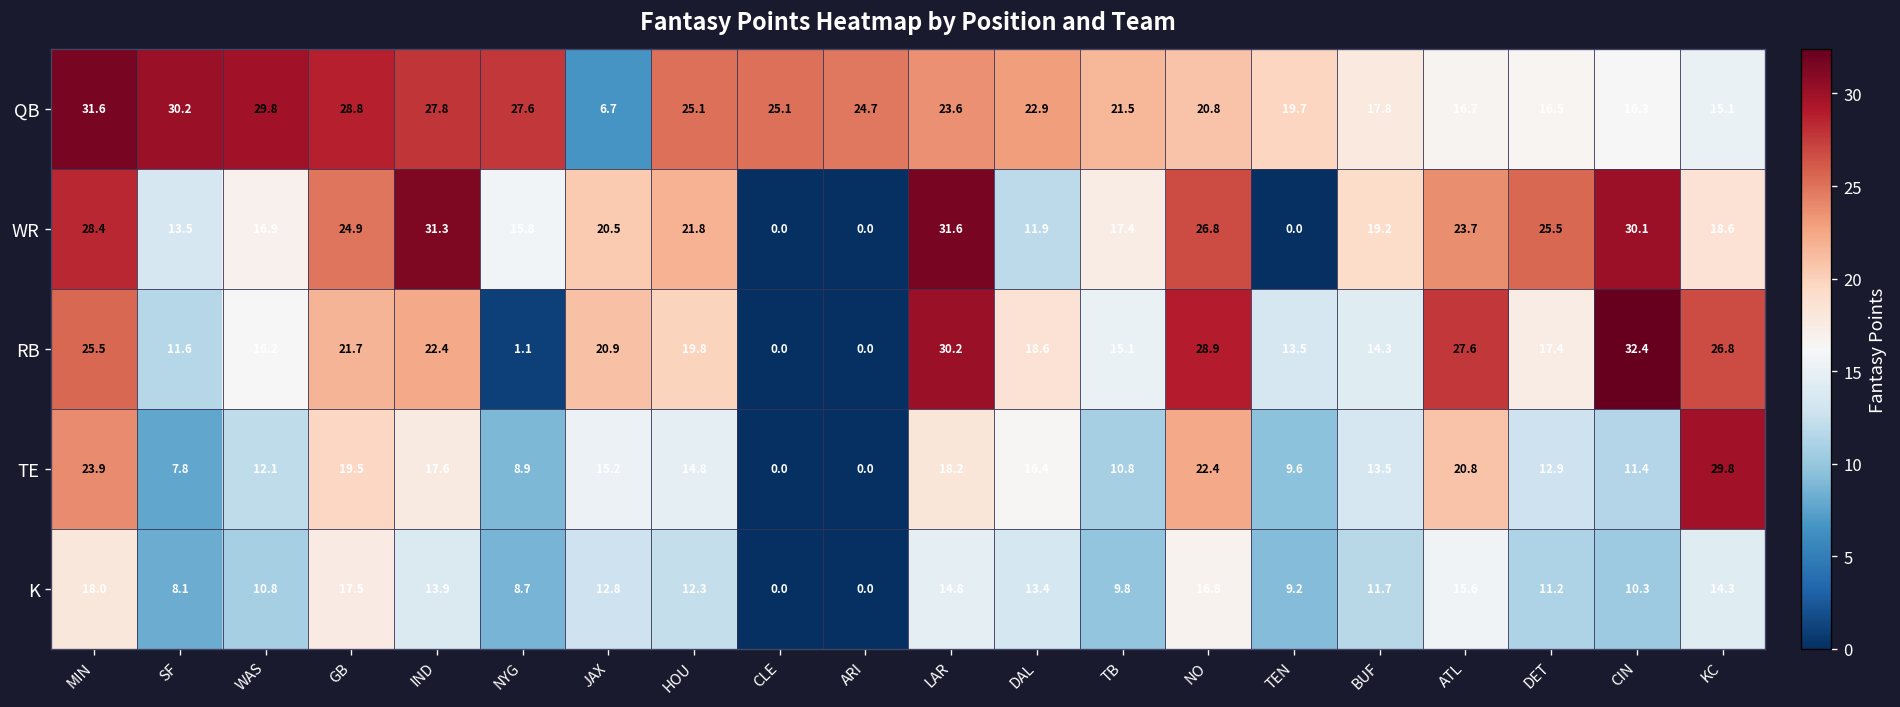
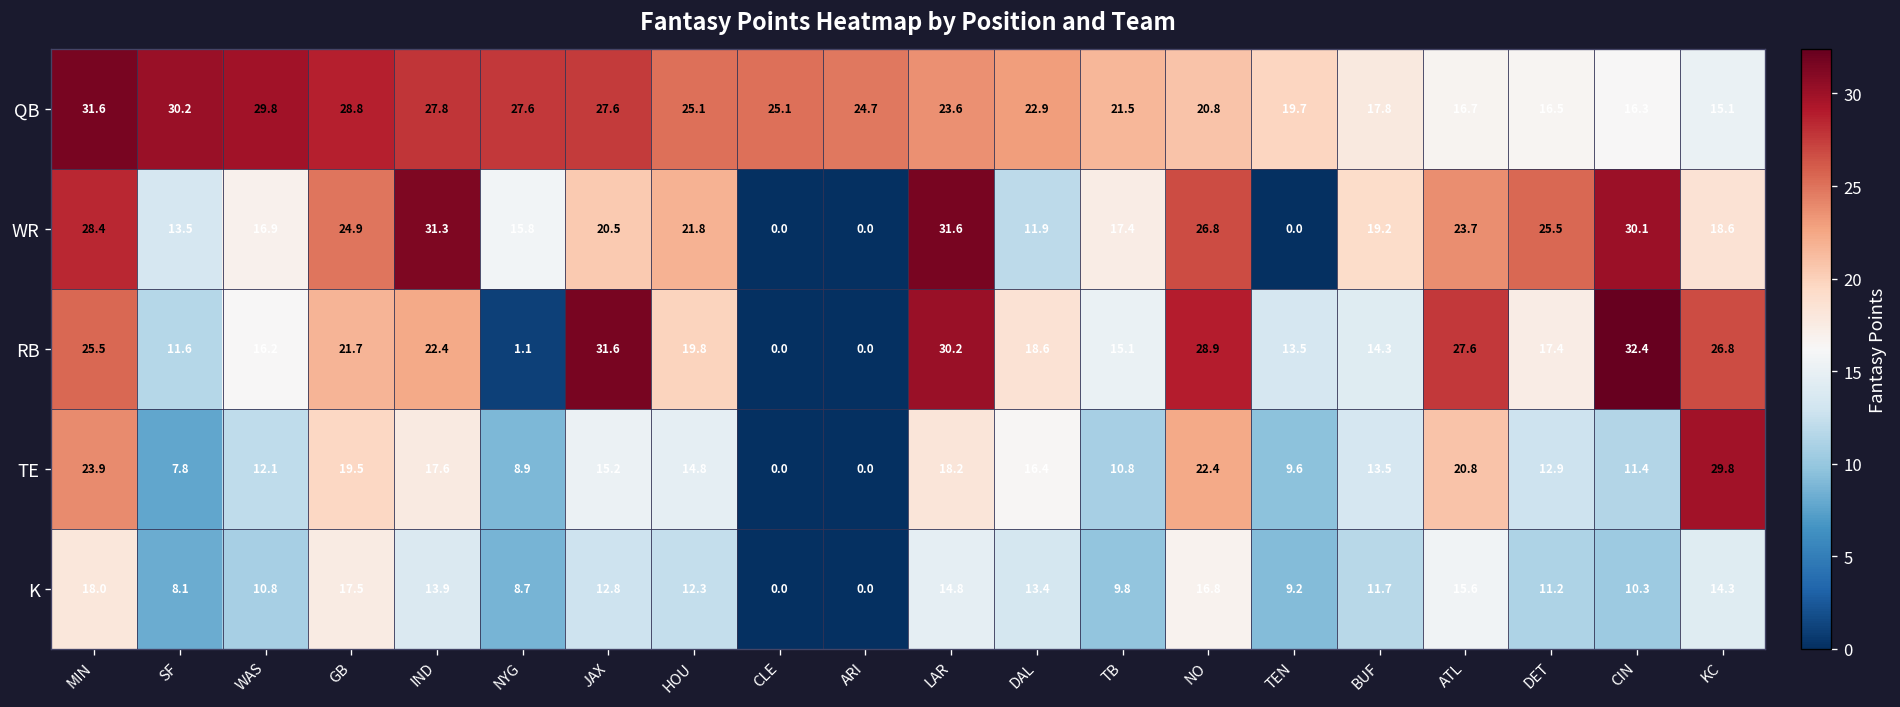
QB, JAX: 6.7 -> 27.6
RB, JAX: 20.9 -> 31.6
